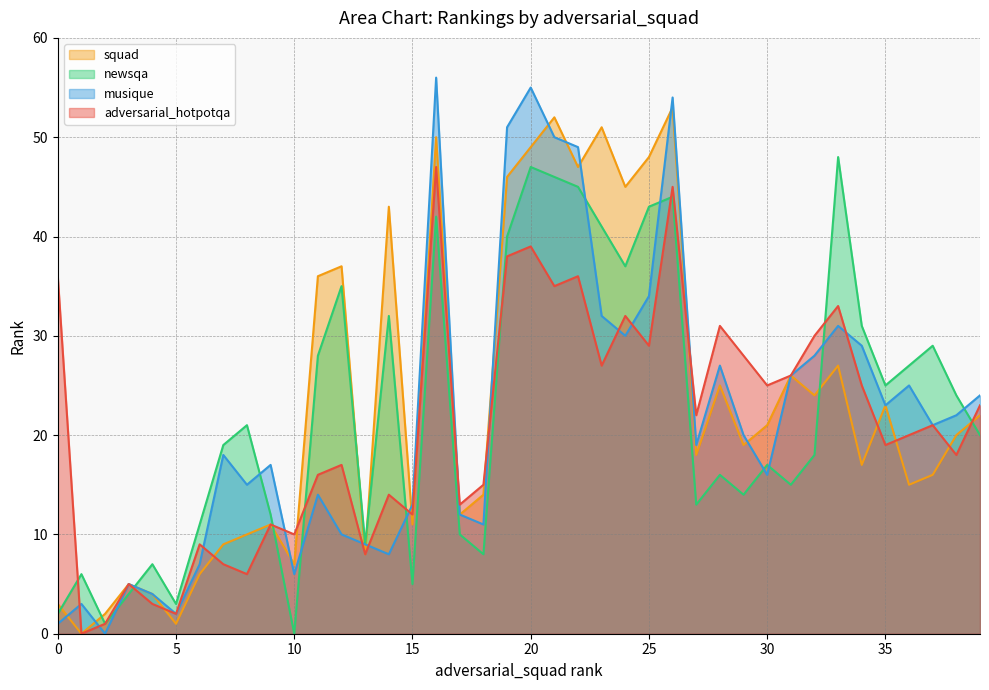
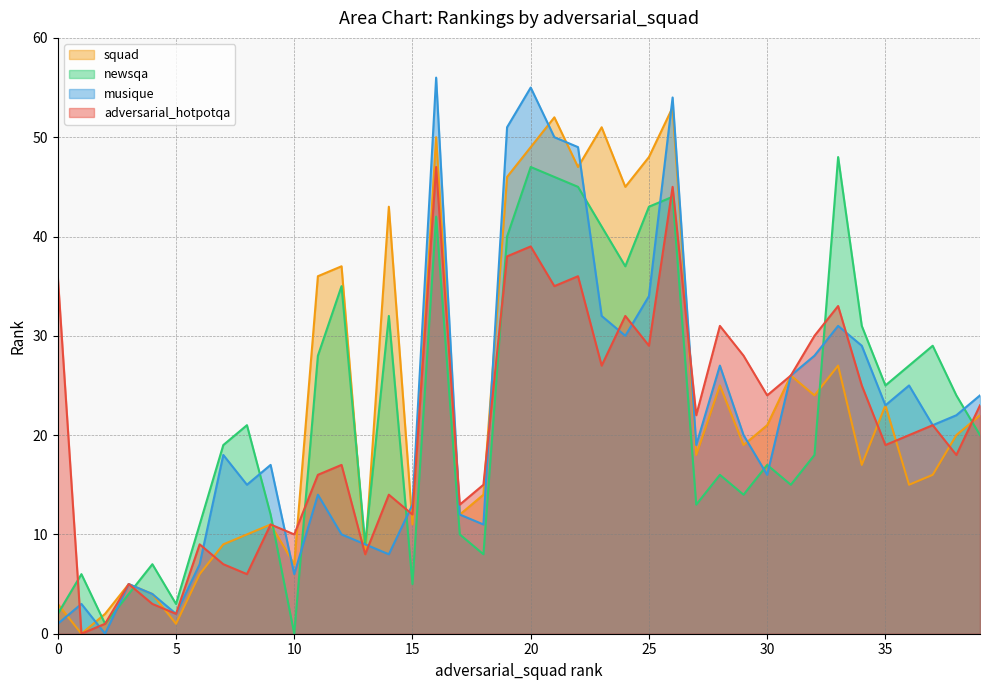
adversarial_hotpotqa, 30: 25 -> 24
